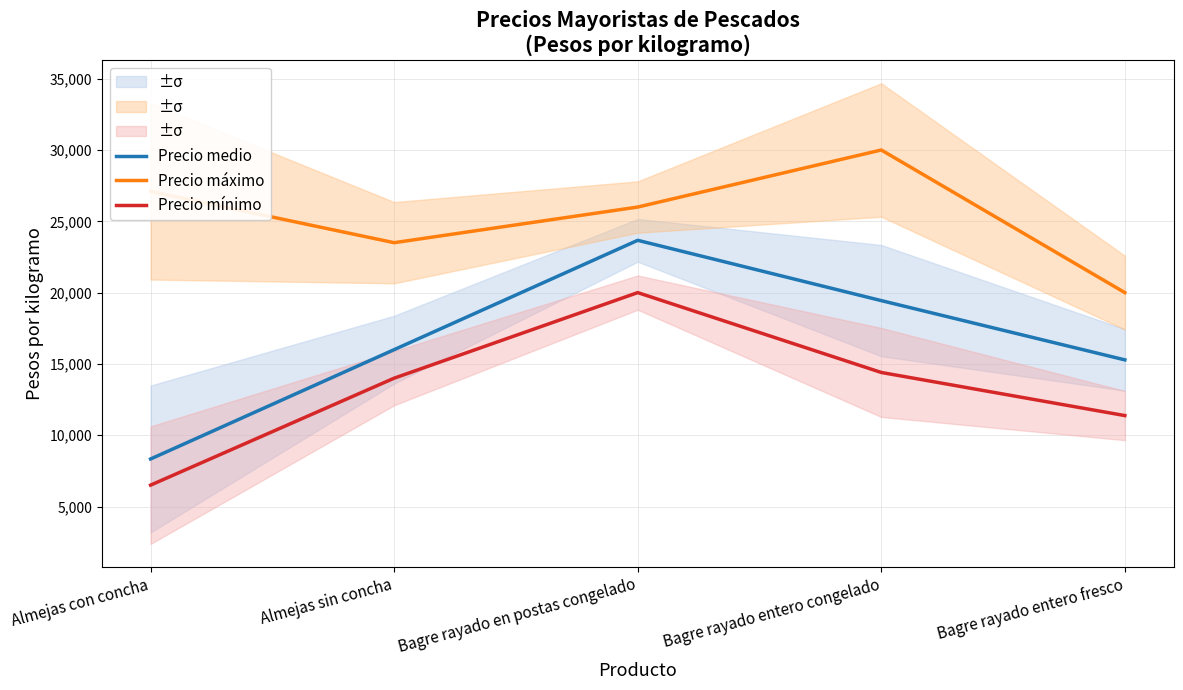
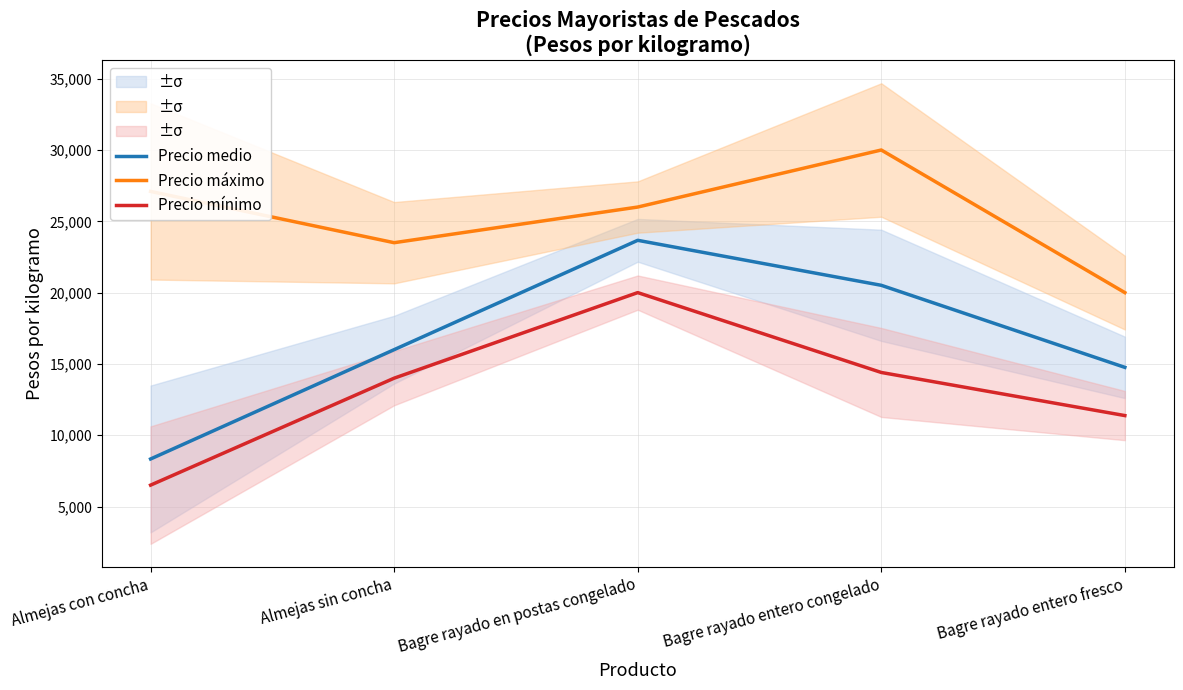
Precio medio, Bagre rayado entero congelado: 19,400 -> 20,500
Precio medio, Bagre rayado entero fresco: 15,300 -> 14,800
